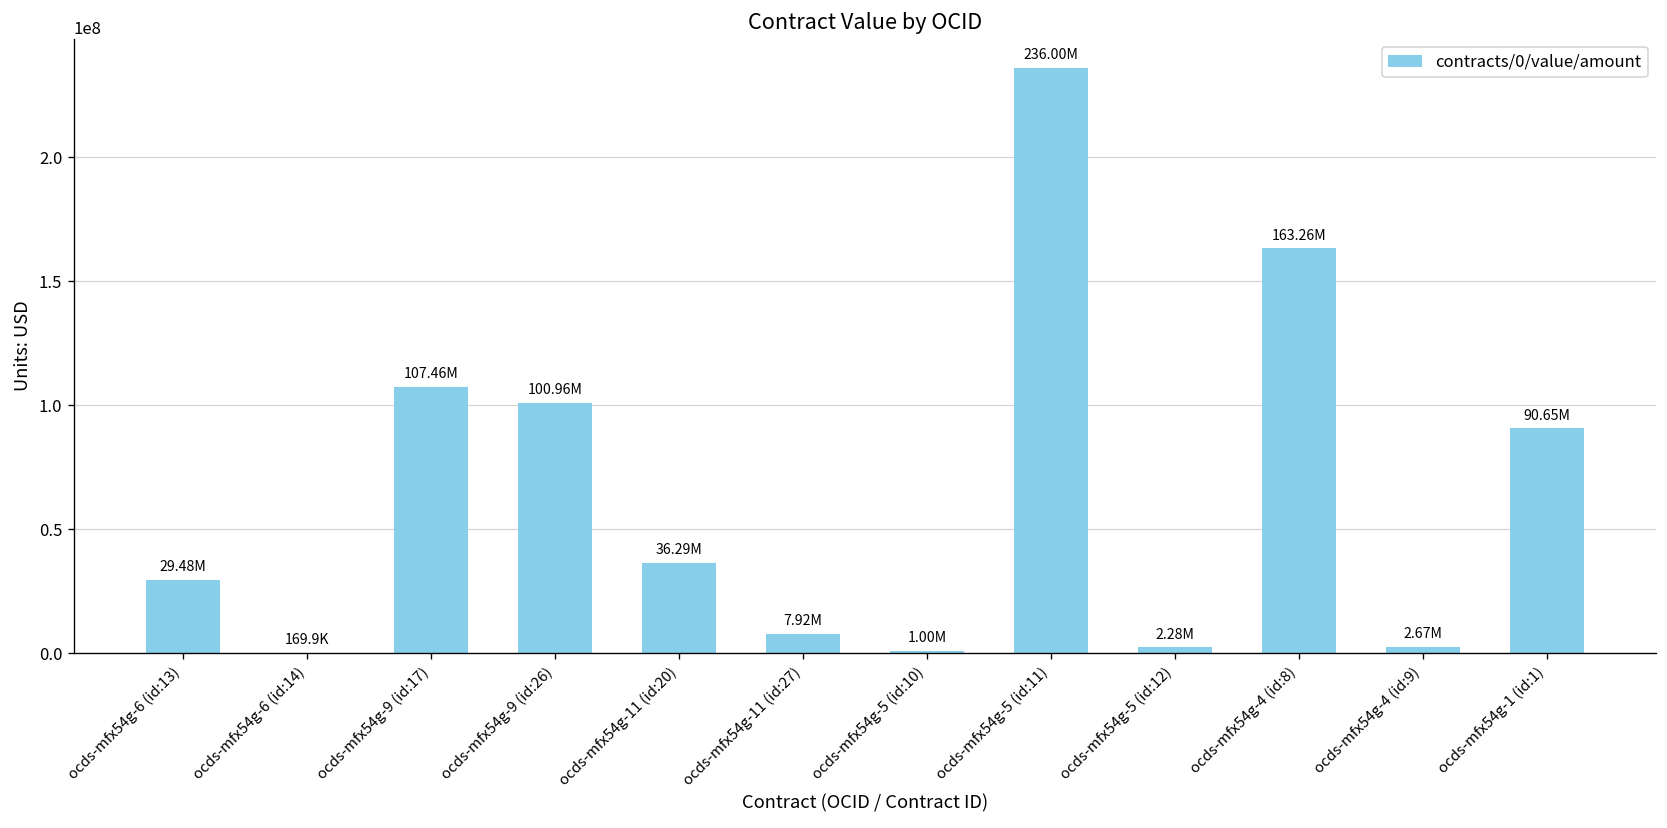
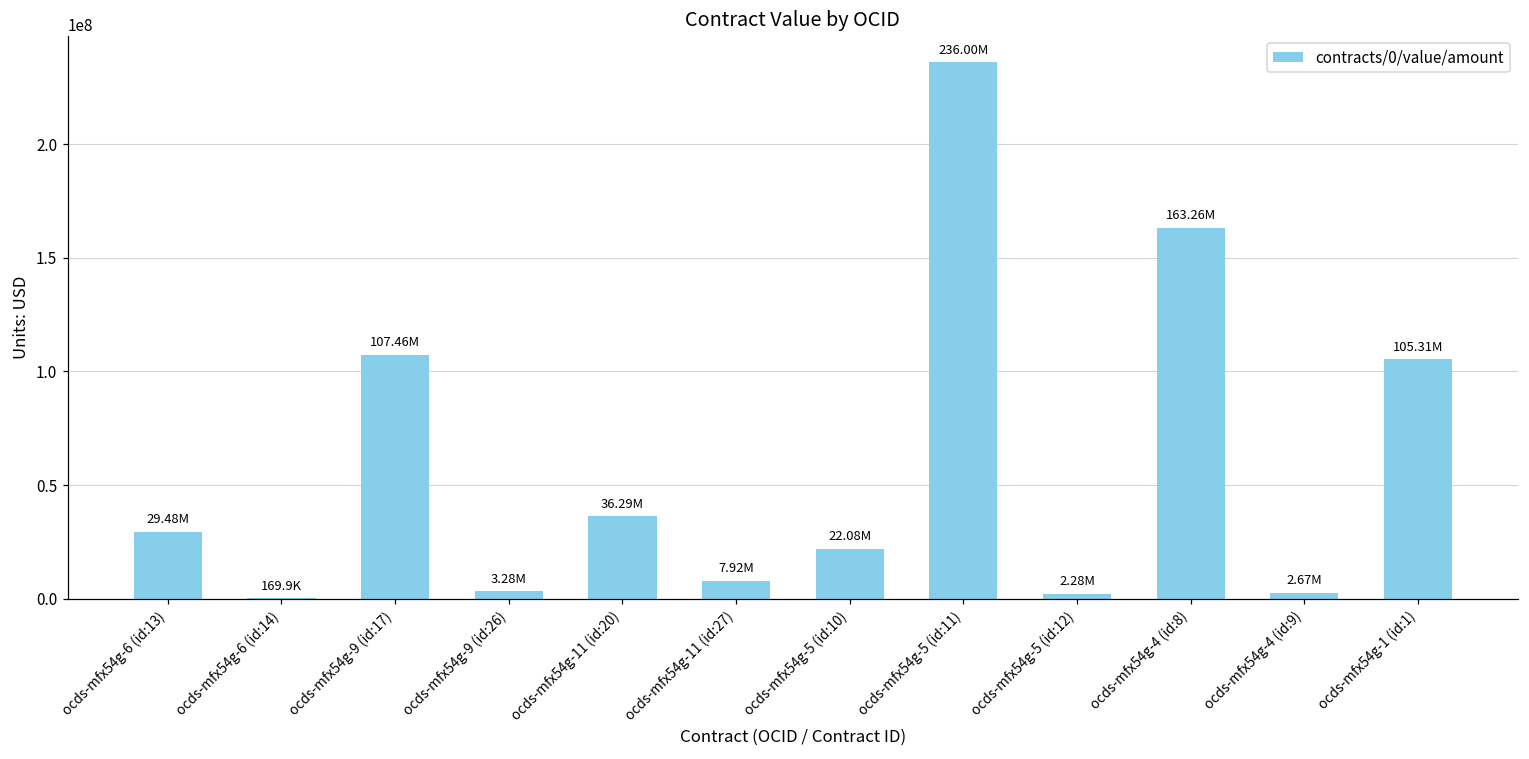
ocds-mfx54g-9 (id:26): 100.96M -> 3.28M
ocds-mfx54g-5 (id:10): 1.00M -> 22.08M
ocds-mfx54g-1 (id:1): 90.65M -> 105.31M
